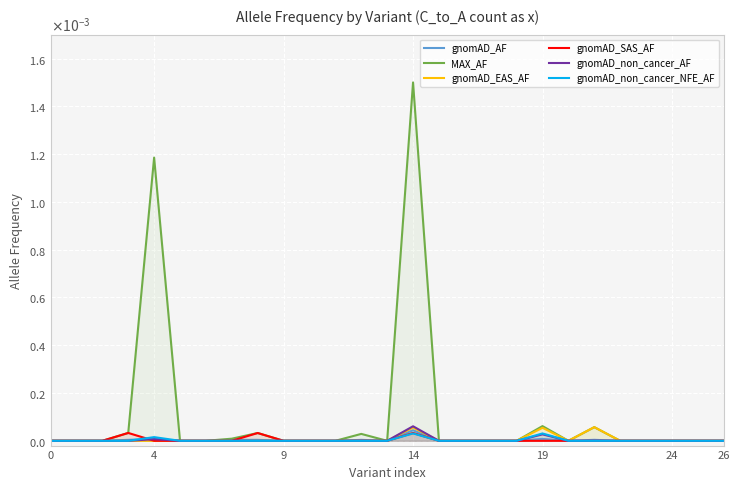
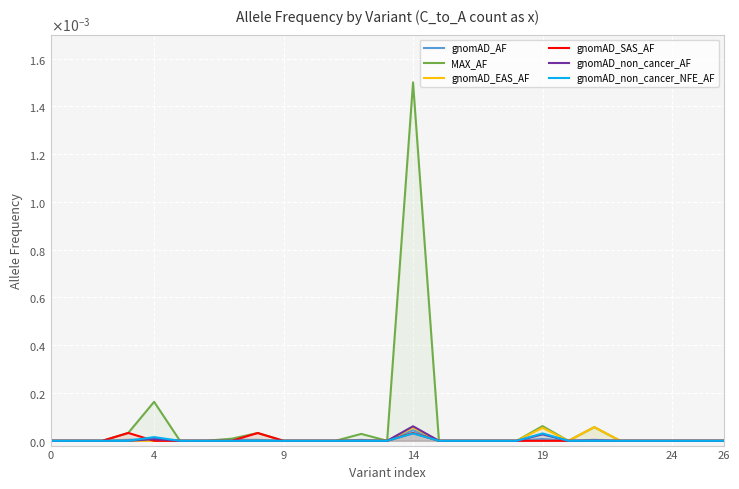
MAX_AF, 4: 0.00119 -> 0.00016
